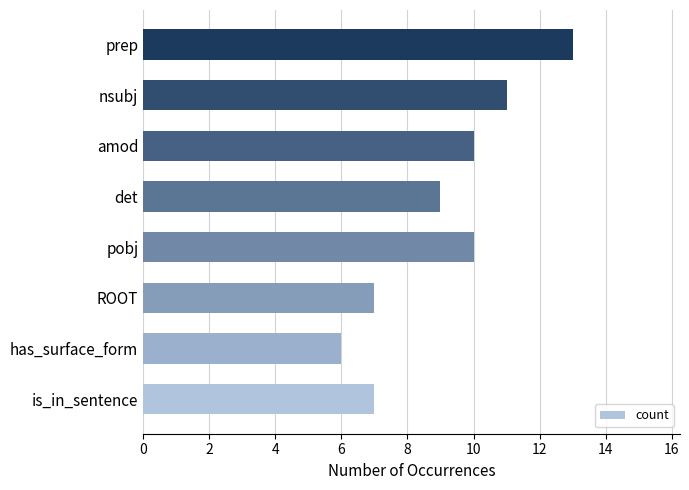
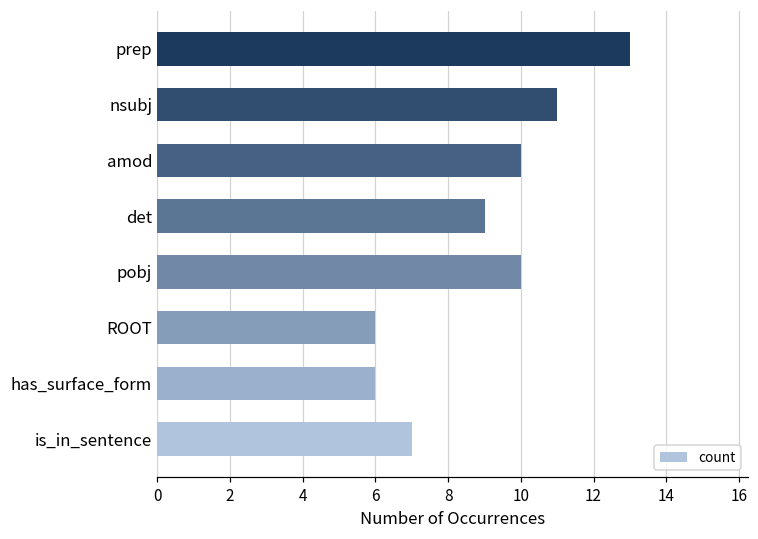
ROOT: 7 -> 6
